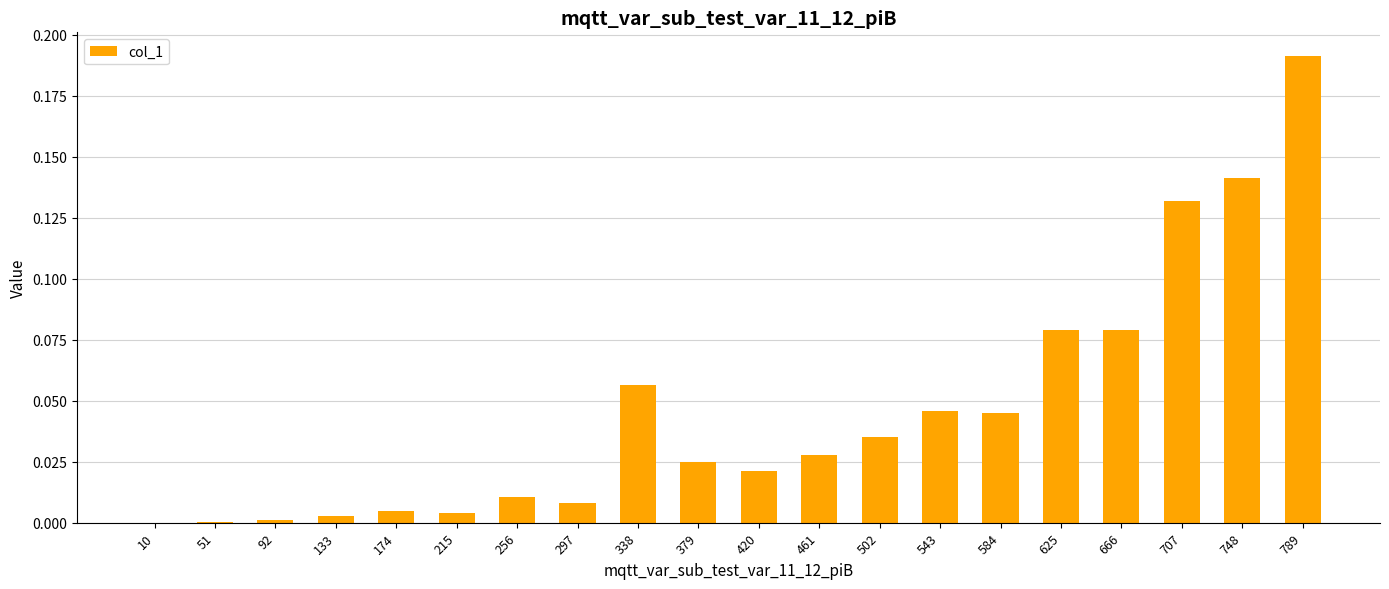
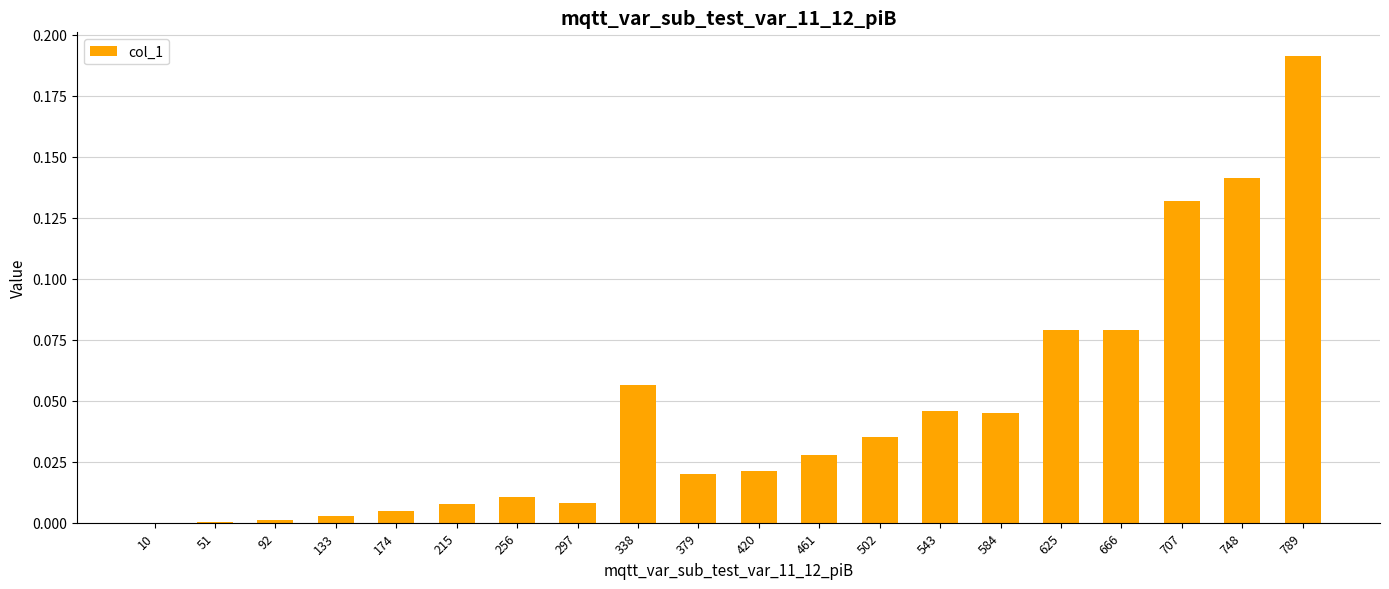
215: 0.004 -> 0.008
379: 0.025 -> 0.020
